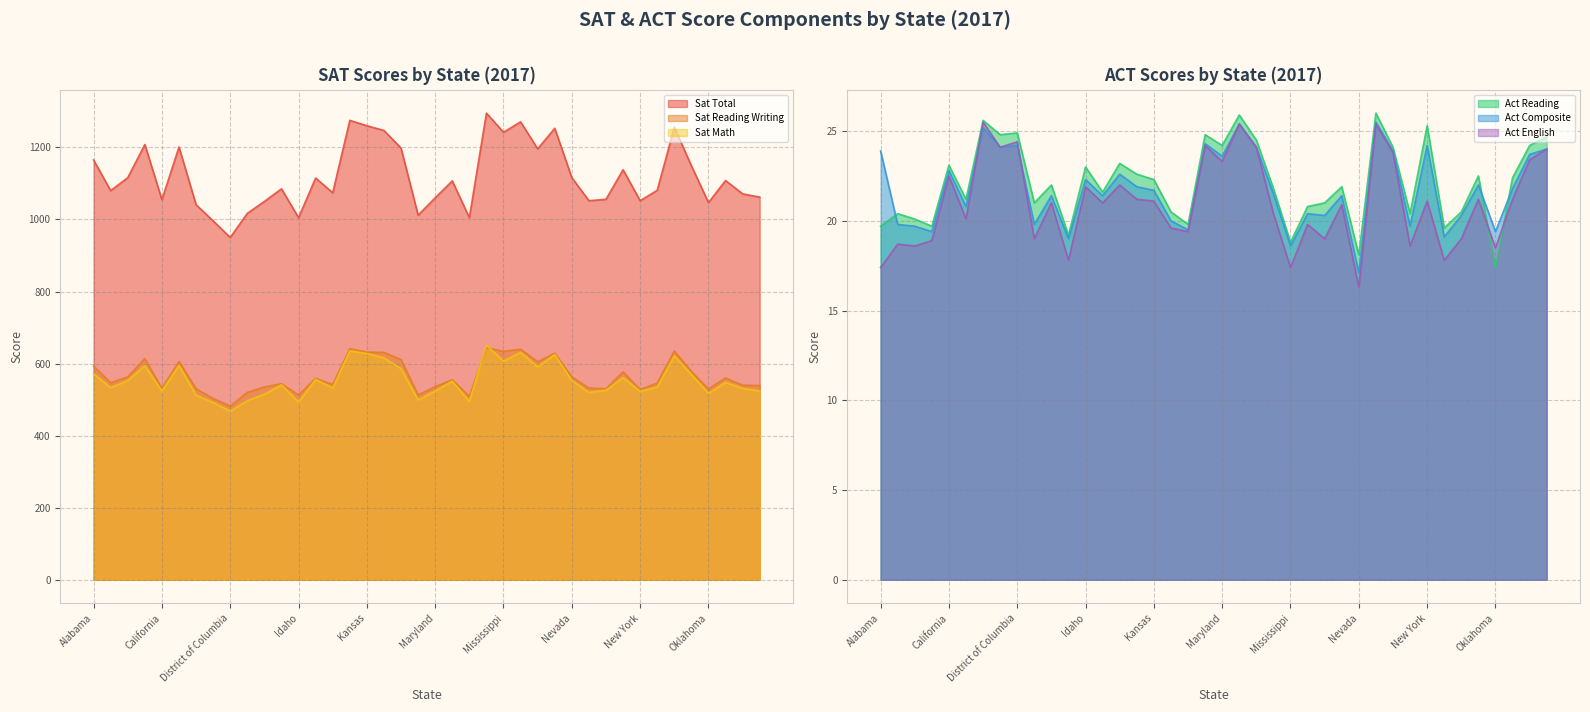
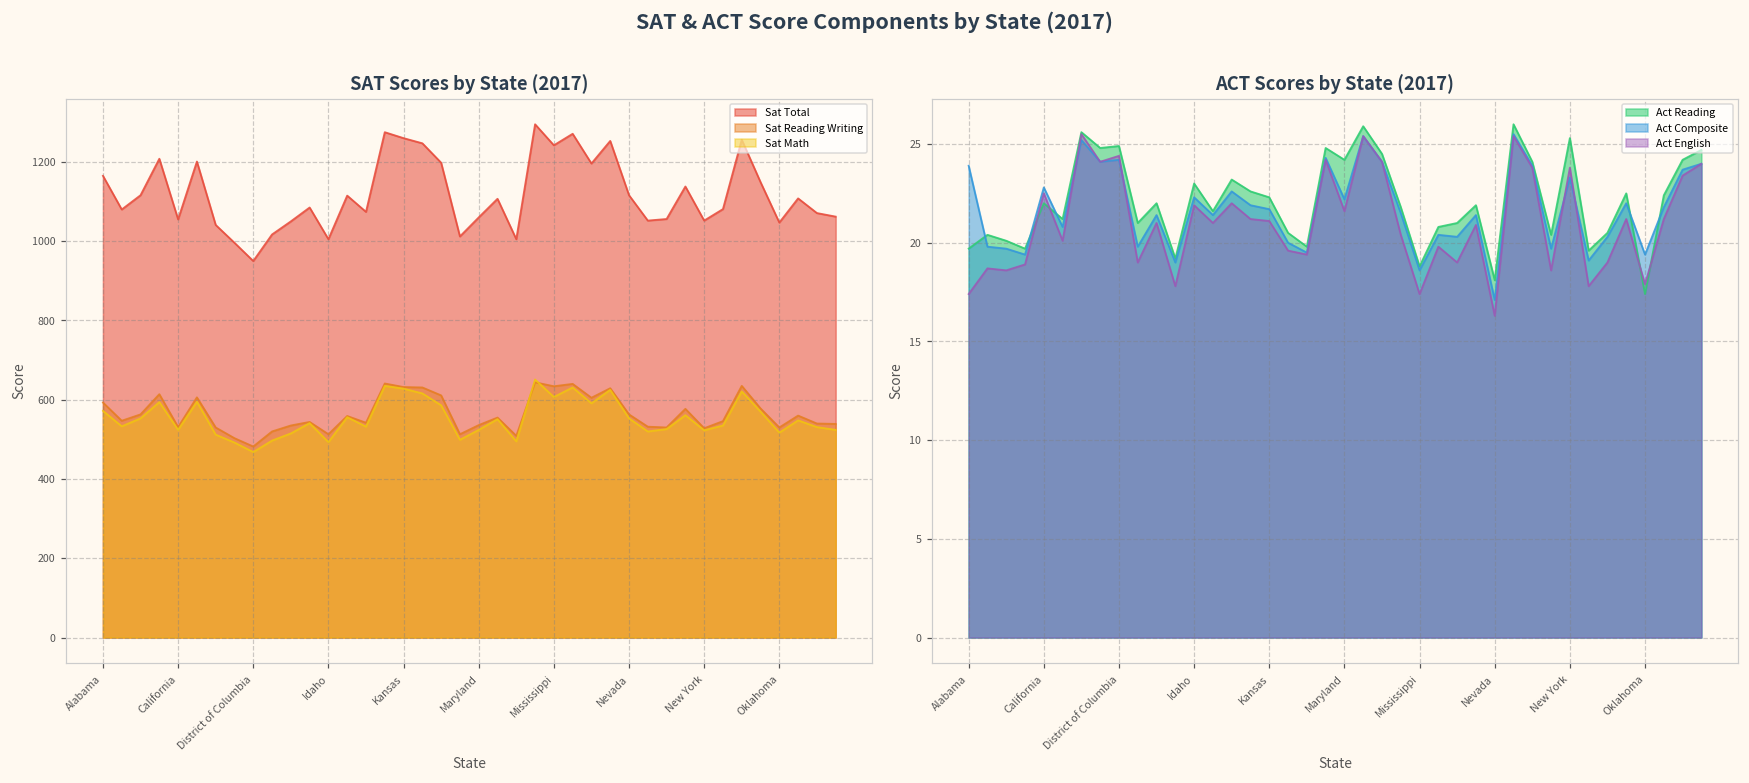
ACT Scores by State (2017), Act Reading, California: 23.1 -> 22.0
ACT Scores by State (2017), Act Composite, Maryland: 23.6 -> 22.2
ACT Scores by State (2017), Act English, Maryland: 23.3 -> 21.6
ACT Scores by State (2017), Act Composite, New York: 24.2 -> 23.3
ACT Scores by State (2017), Act English, New York: 21.1 -> 23.8
ACT Scores by State (2017), Act English, Oklahoma: 18.5 -> 17.9
